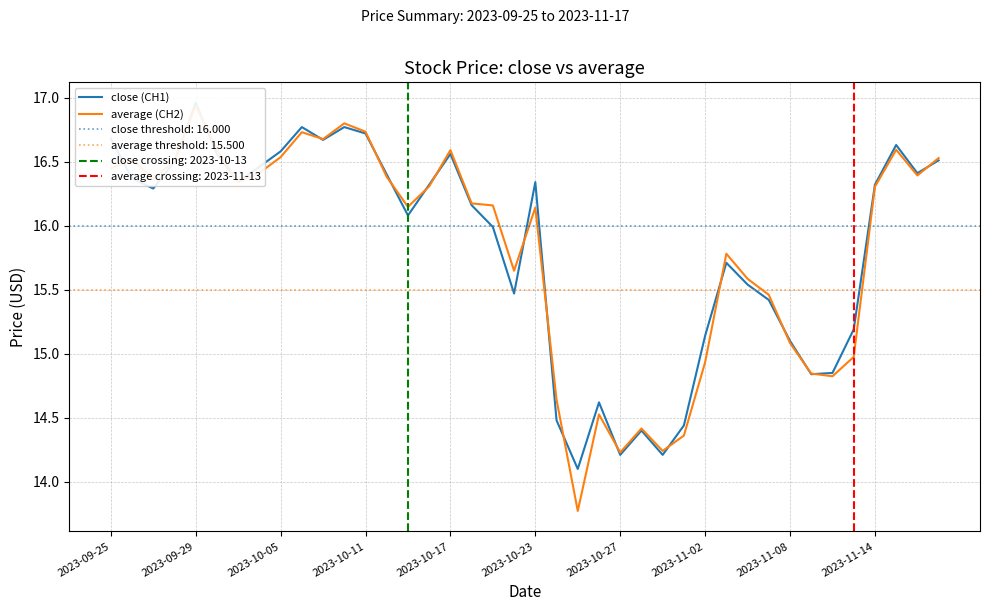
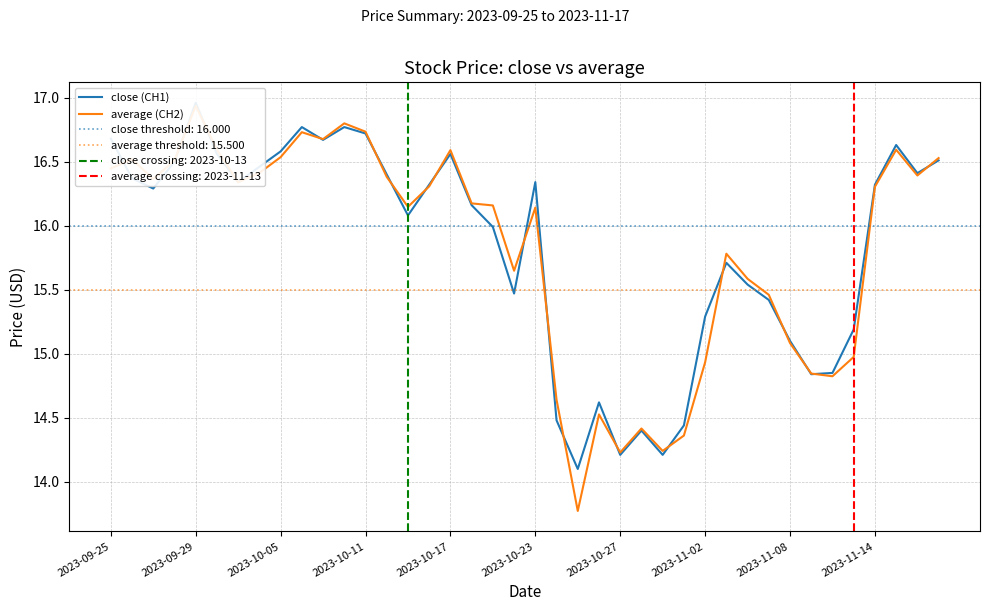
close (CH1), 2023-11-02: 15.14 -> 15.29
